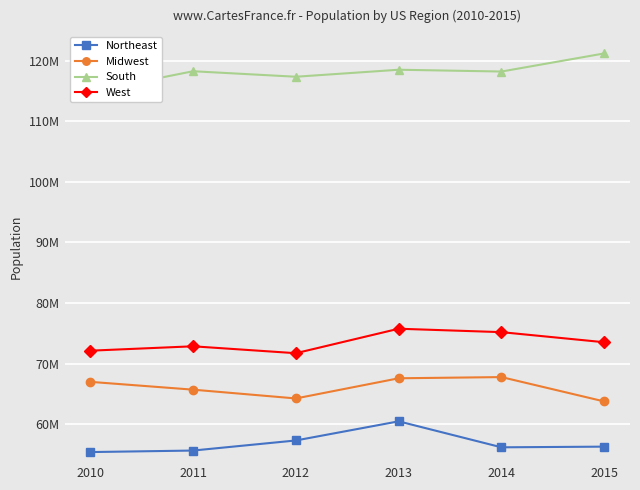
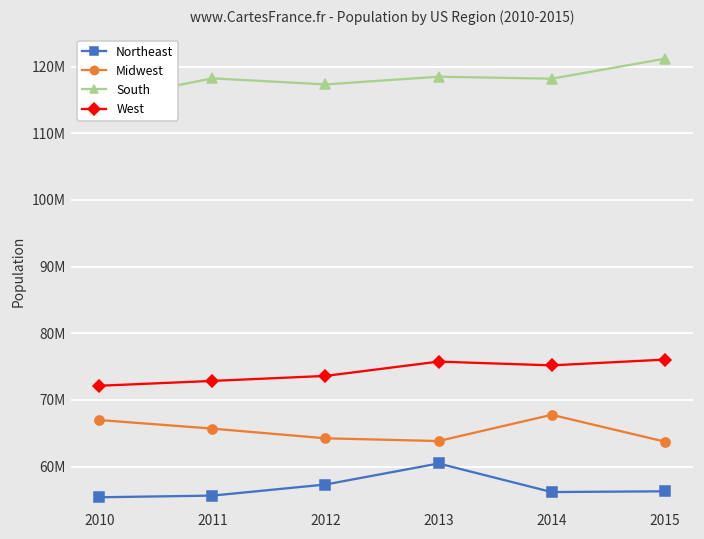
West, 2012: 72000000 -> 74000000
Midwest, 2013: 68000000 -> 64000000
West, 2015: 74000000 -> 76000000
